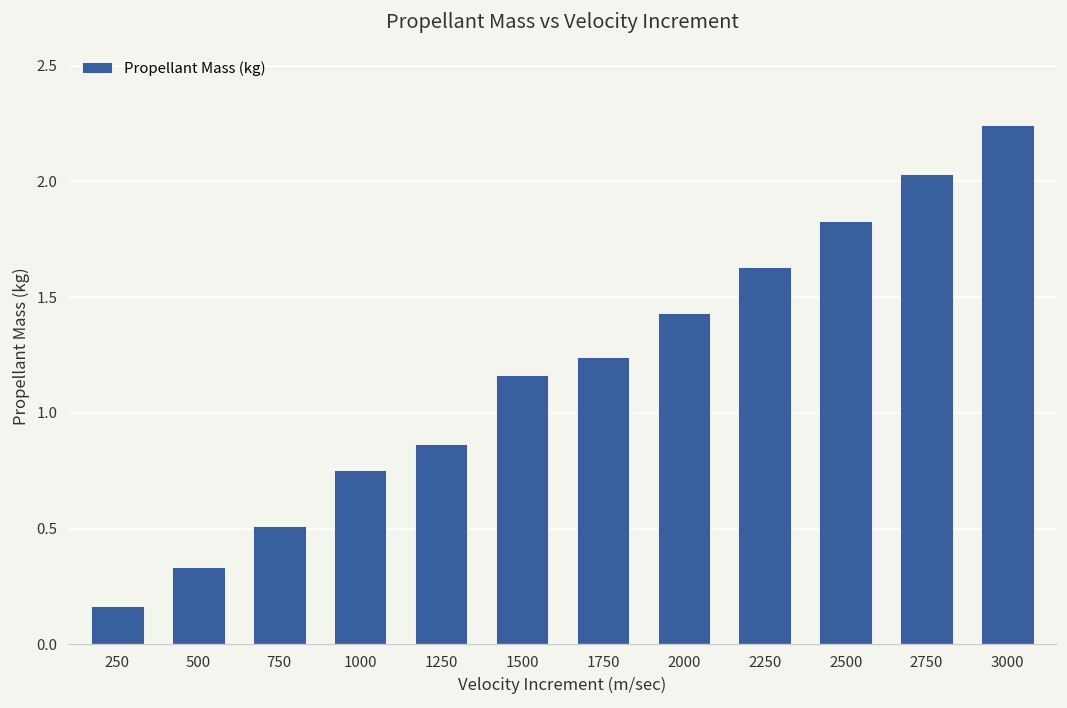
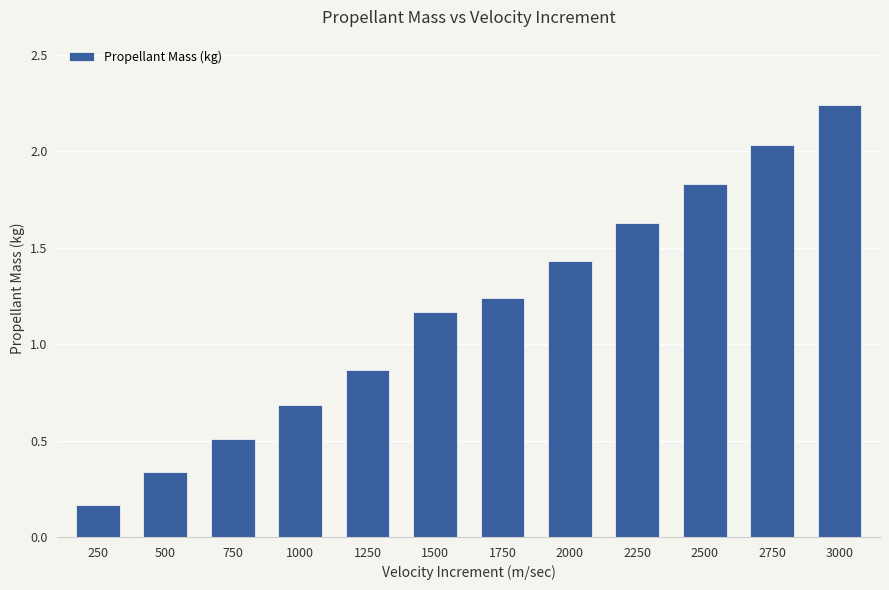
1000: 0.75 -> 0.69
